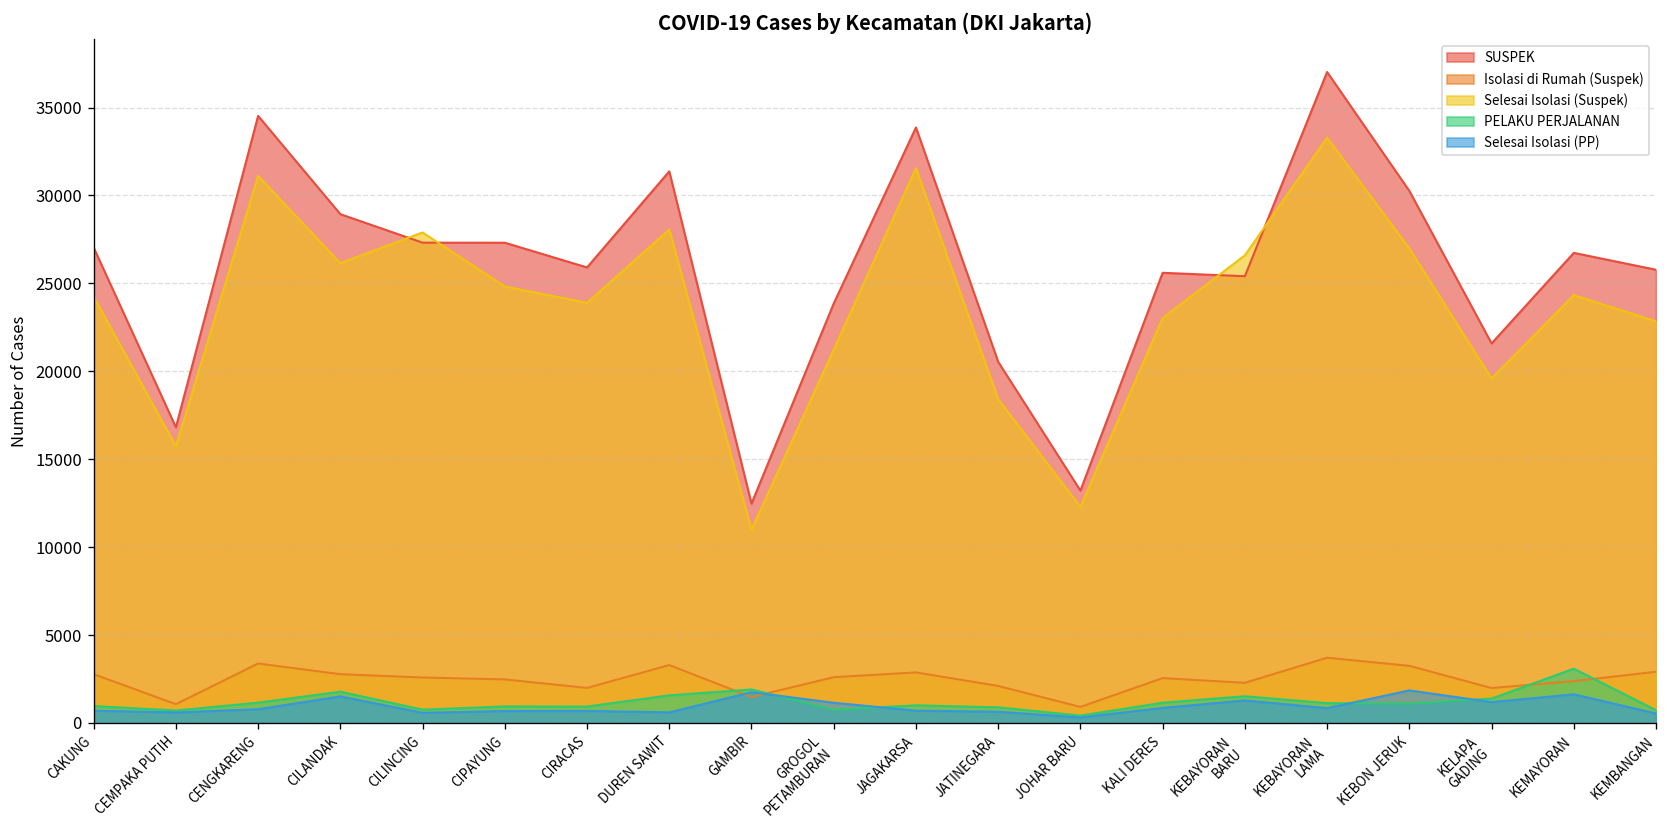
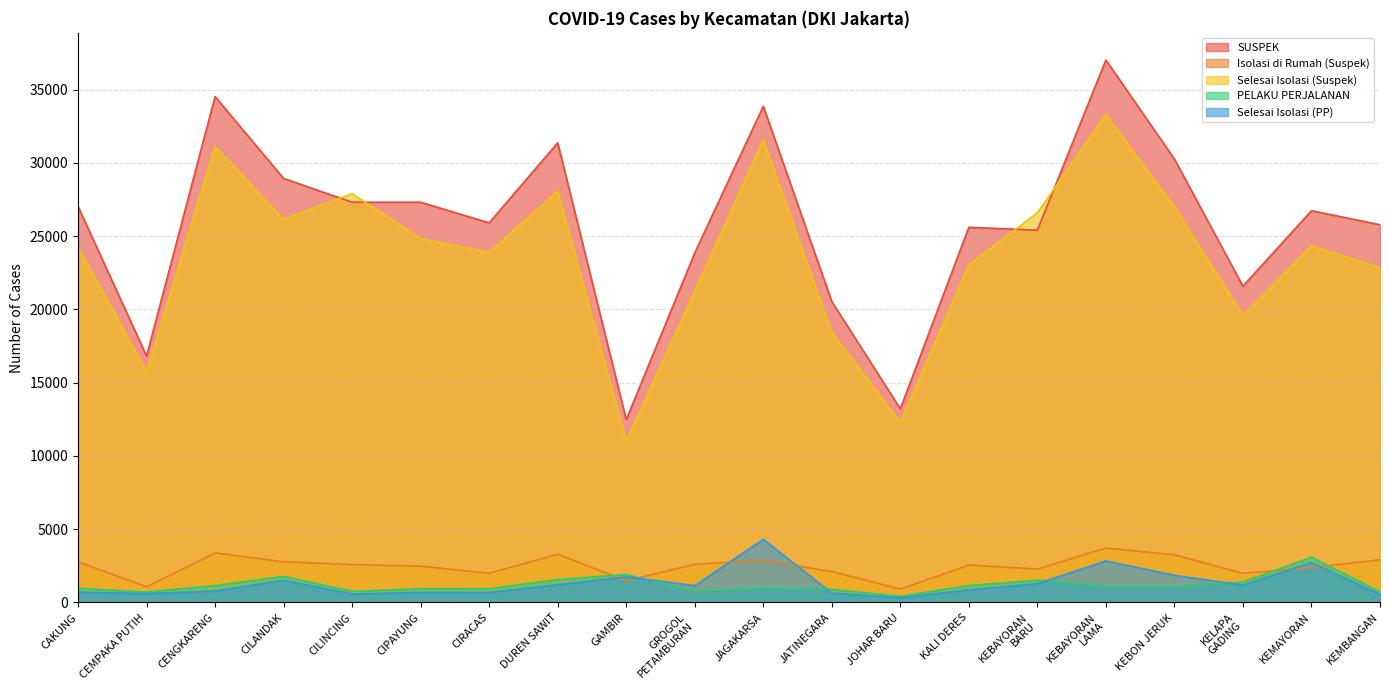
Selesai Isolasi (PP), DUREN SAWIT: 600 -> 1200
Selesai Isolasi (PP), JAGAKARSA: 700 -> 4300
Selesai Isolasi (PP), KEBAYORAN LAMA: 800 -> 2800
Selesai Isolasi (PP), KEMAYORAN: 1600 -> 2700
